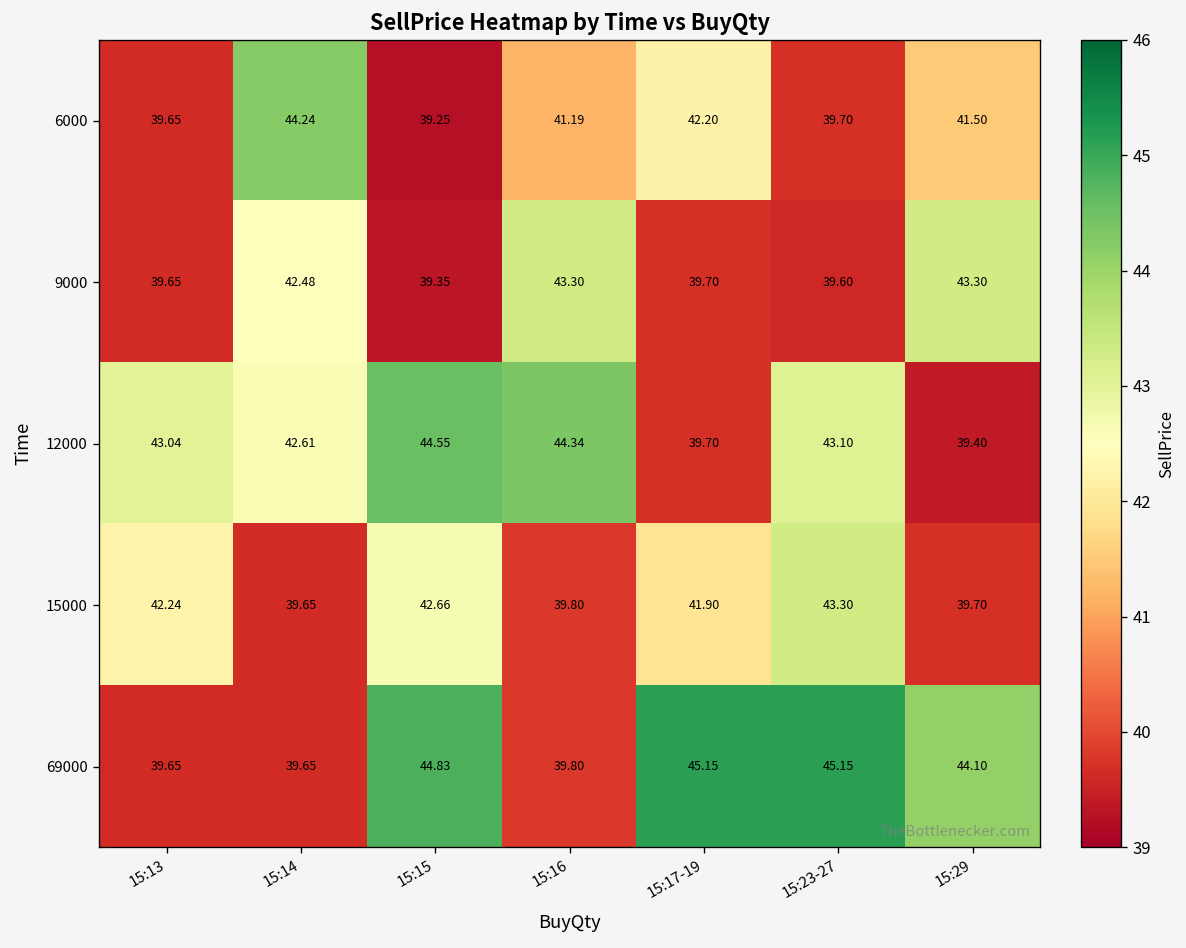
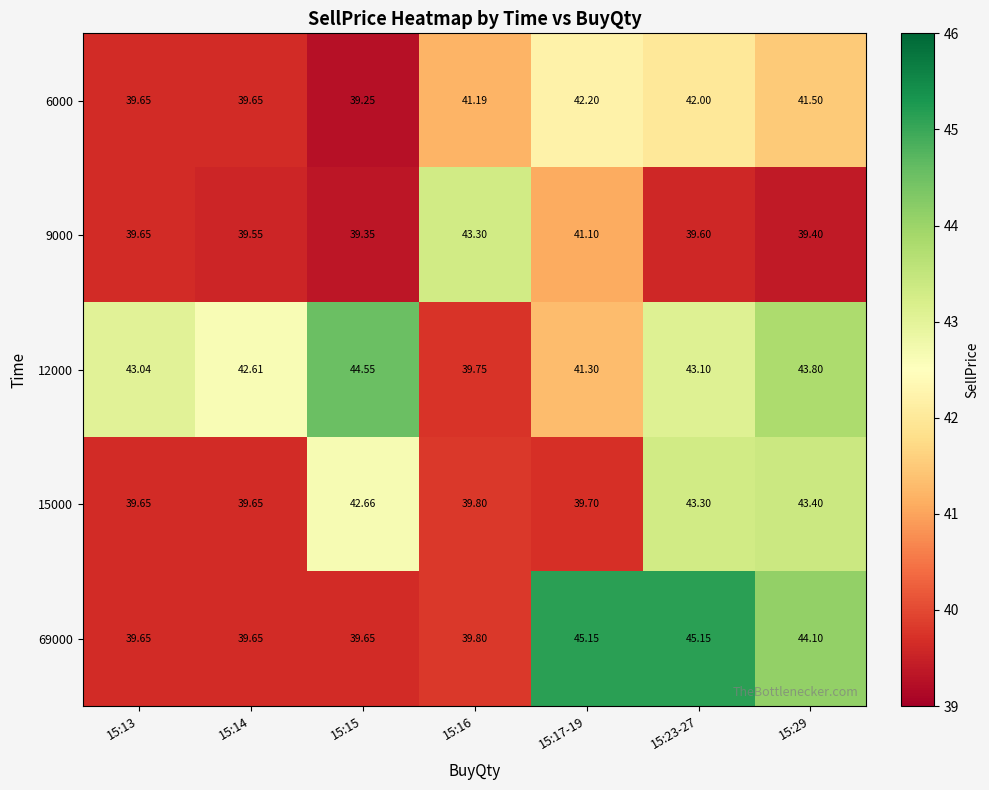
6000, 15:14: 44.24 -> 39.65
6000, 15:23-27: 39.70 -> 42.00
9000, 15:14: 42.48 -> 39.55
9000, 15:17-19: 39.70 -> 41.10
9000, 15:29: 43.30 -> 39.40
12000, 15:16: 44.34 -> 39.75
12000, 15:17-19: 39.70 -> 41.30
12000, 15:29: 39.40 -> 43.80
15000, 15:13: 42.24 -> 39.65
15000, 15:17-19: 41.90 -> 39.70
15000, 15:29: 39.70 -> 43.40
69000, 15:15: 44.83 -> 39.65
